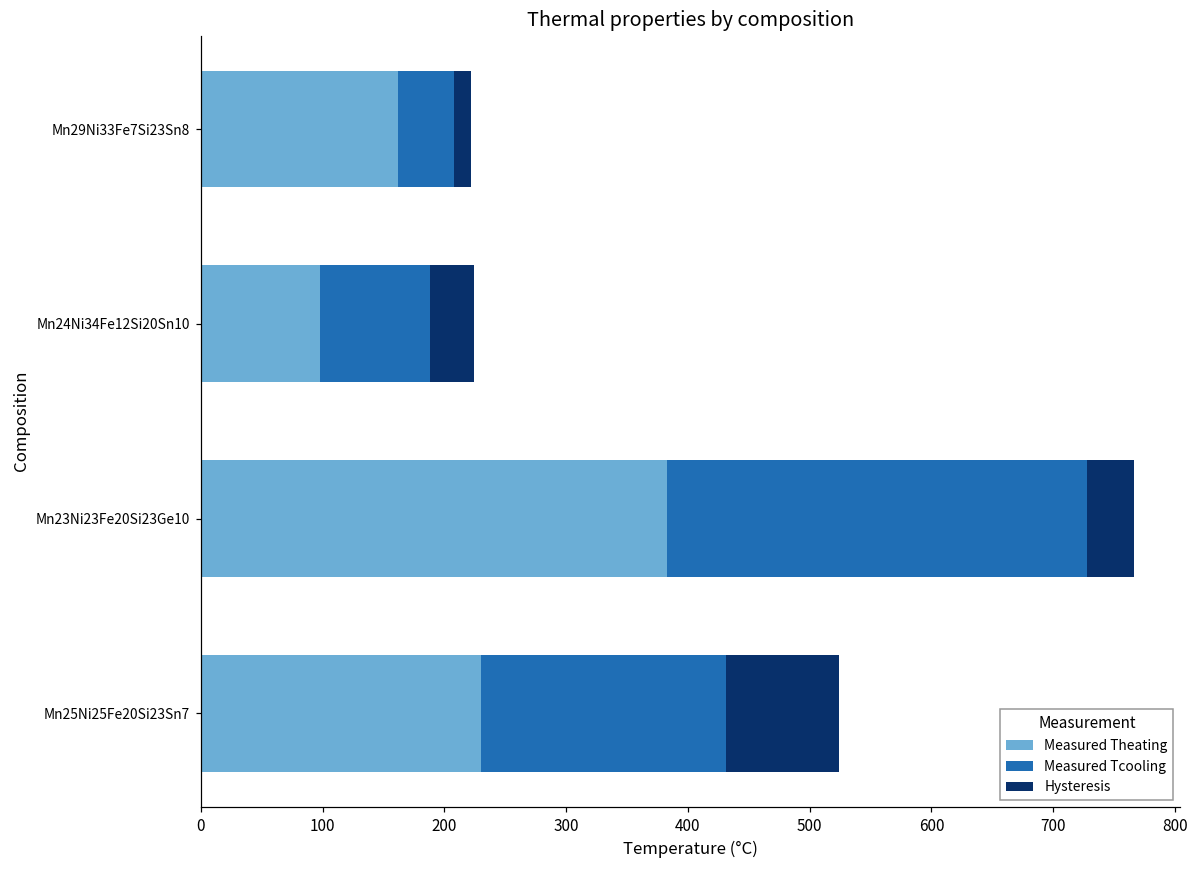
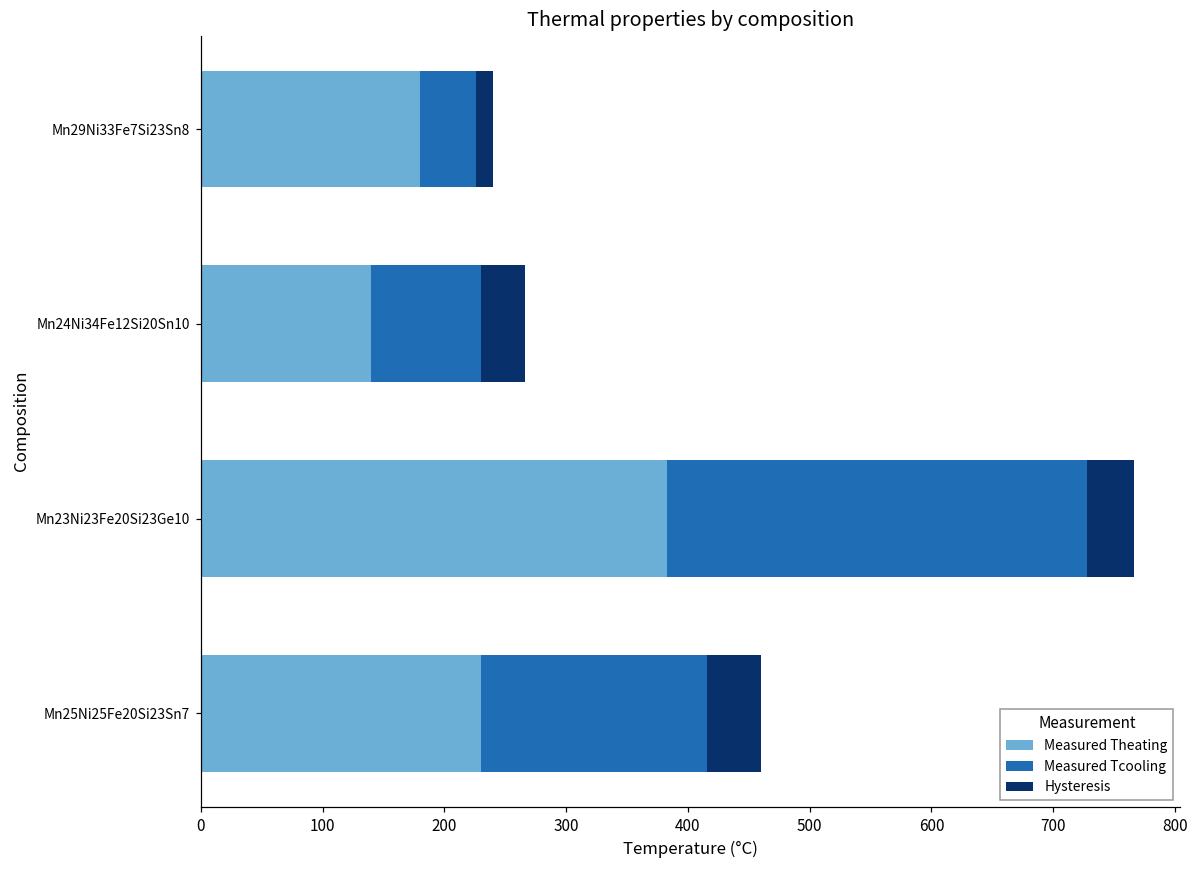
Measured Theating, Mn29Ni33Fe7Si23Sn8: 162 -> 180
Measured Theating, Mn24Ni34Fe12Si20Sn10: 98 -> 140
Measured Tcooling, Mn25Ni25Fe20Si23Sn7: 201 -> 186
Hysteresis, Mn25Ni25Fe20Si23Sn7: 93 -> 44
